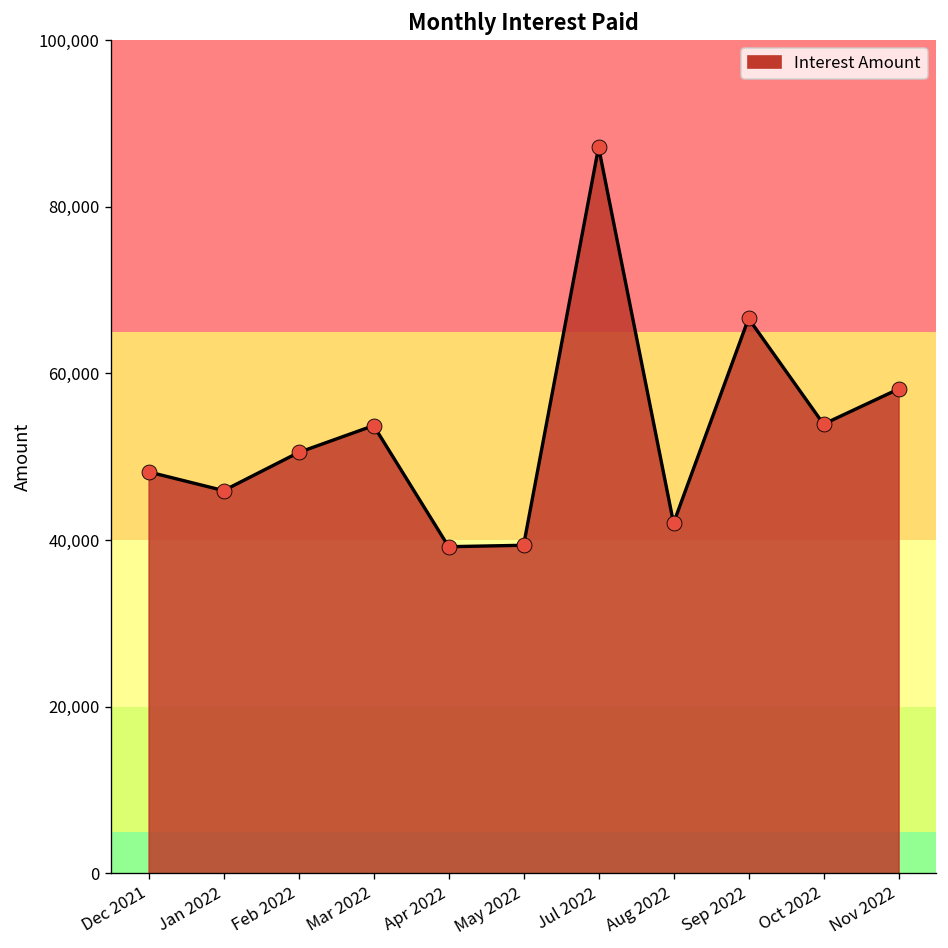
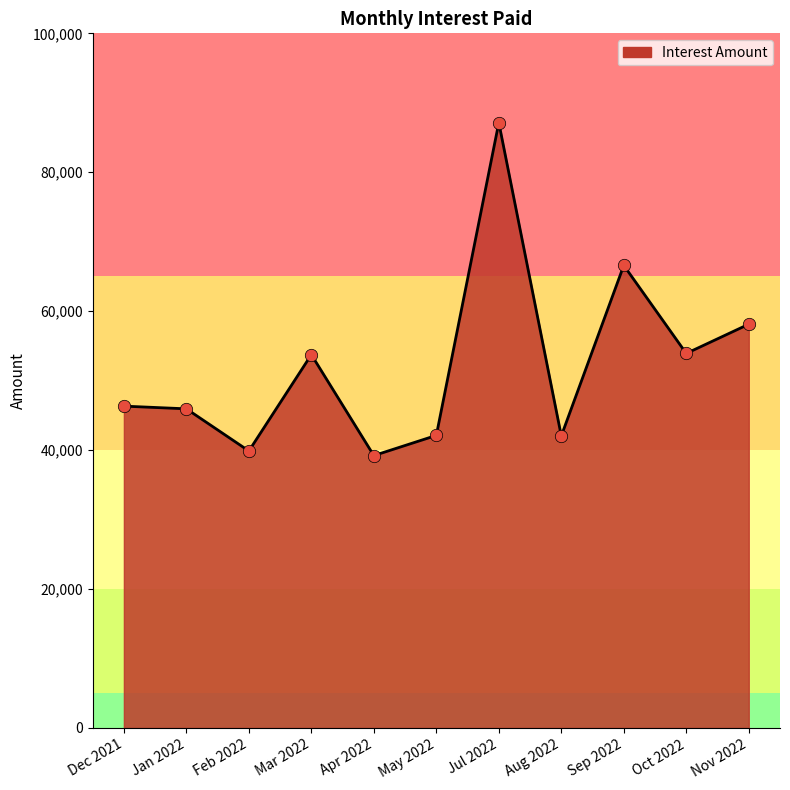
Dec 2021: 48,000 -> 46,000
Feb 2022: 51,000 -> 40,000
May 2022: 39,000 -> 42,000
